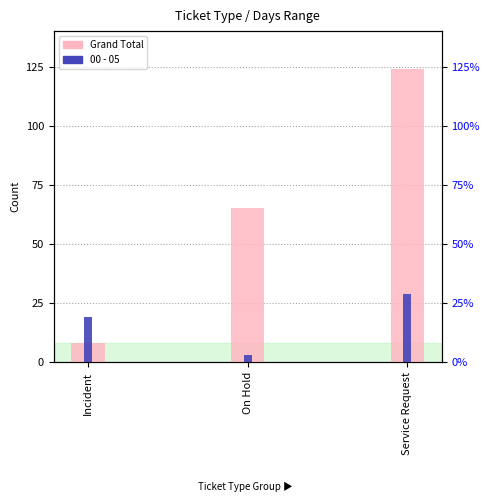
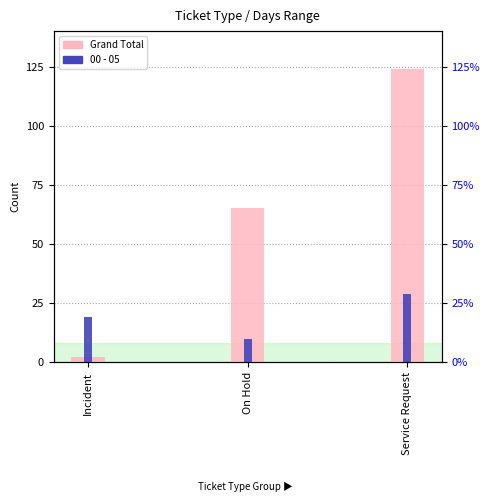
Grand Total, Incident: 8 -> 2
00 - 05, On Hold: 3 -> 10
